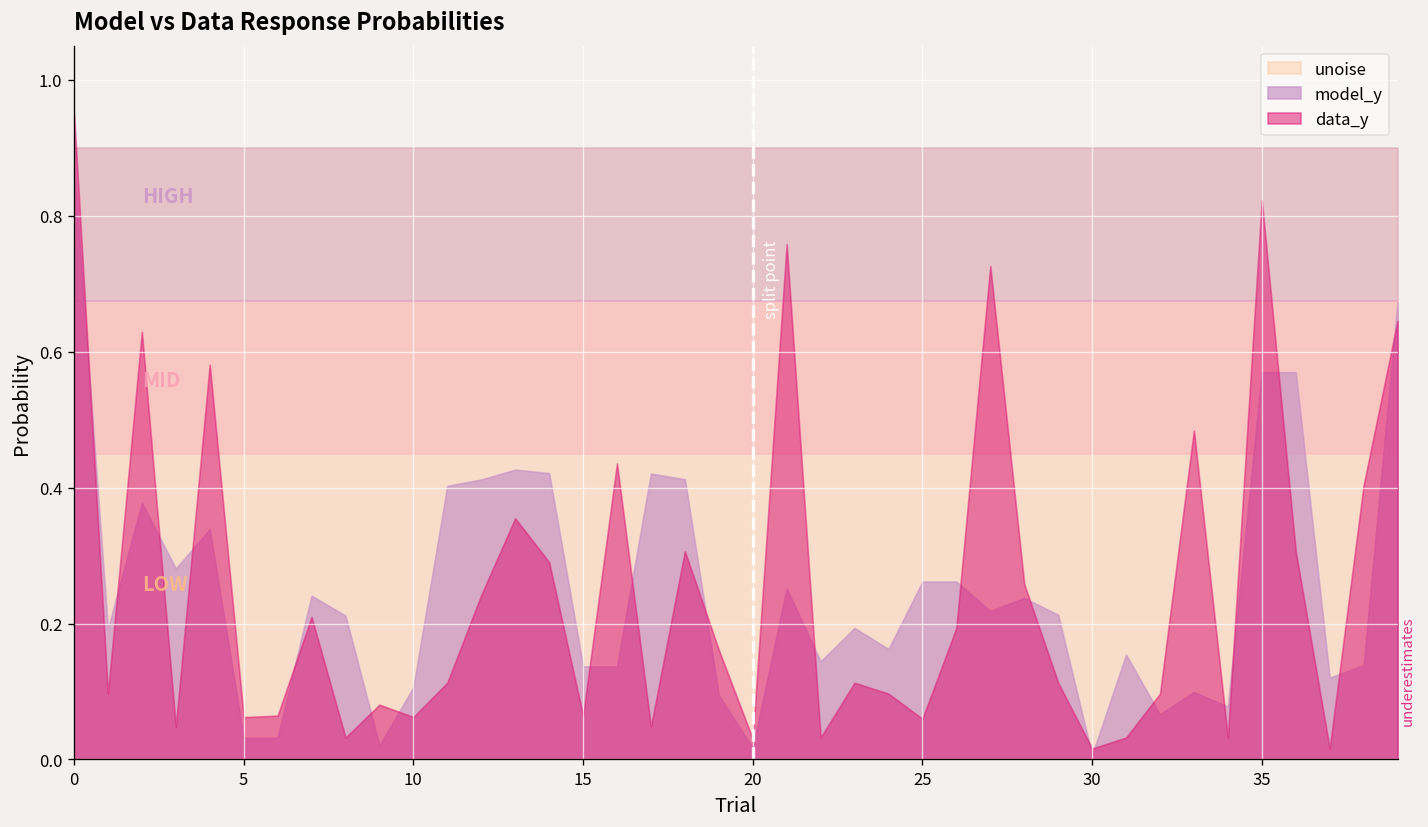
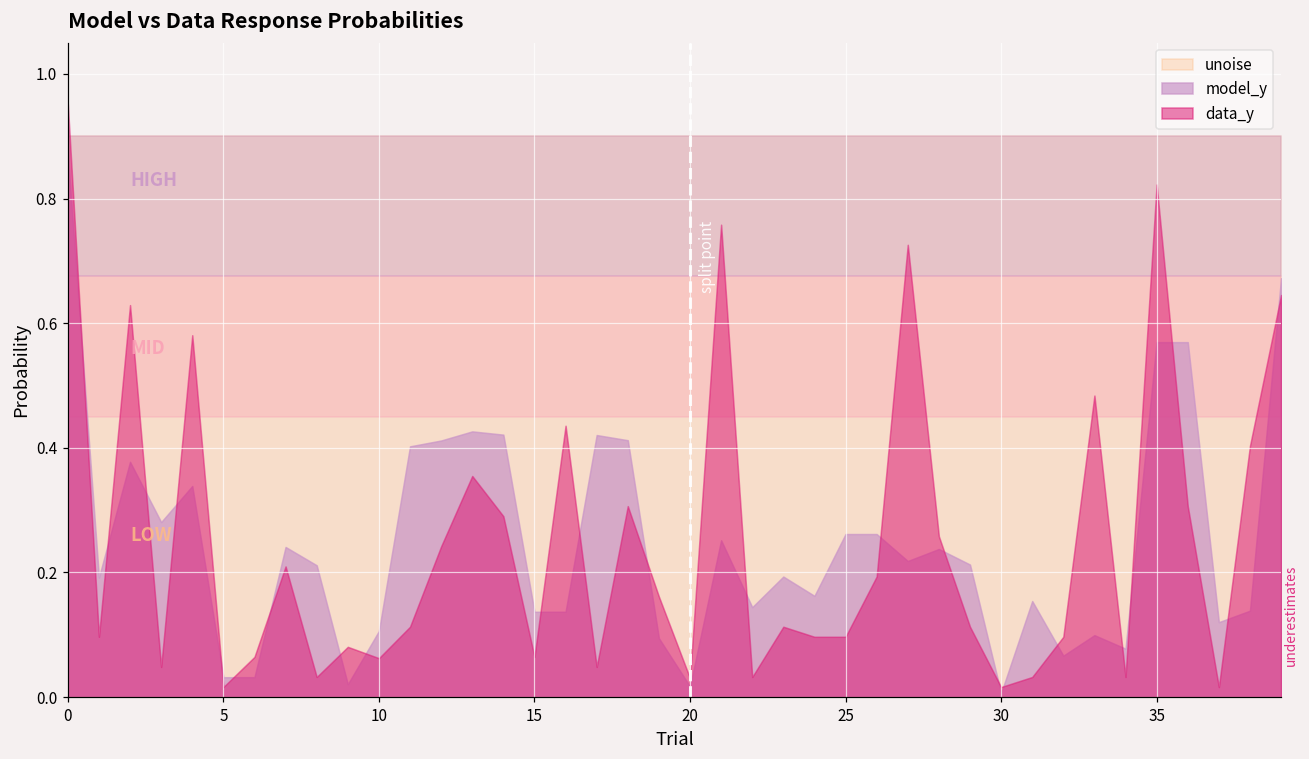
data_y, 5: 0.06 -> 0.02
data_y, 25: 0.06 -> 0.10
